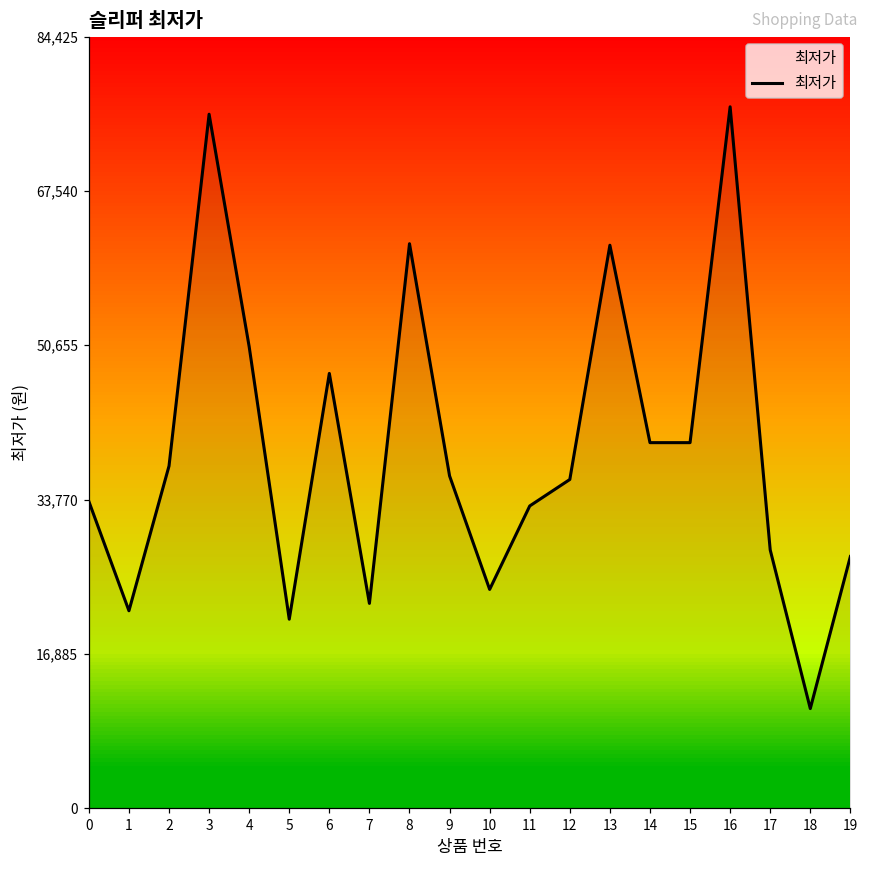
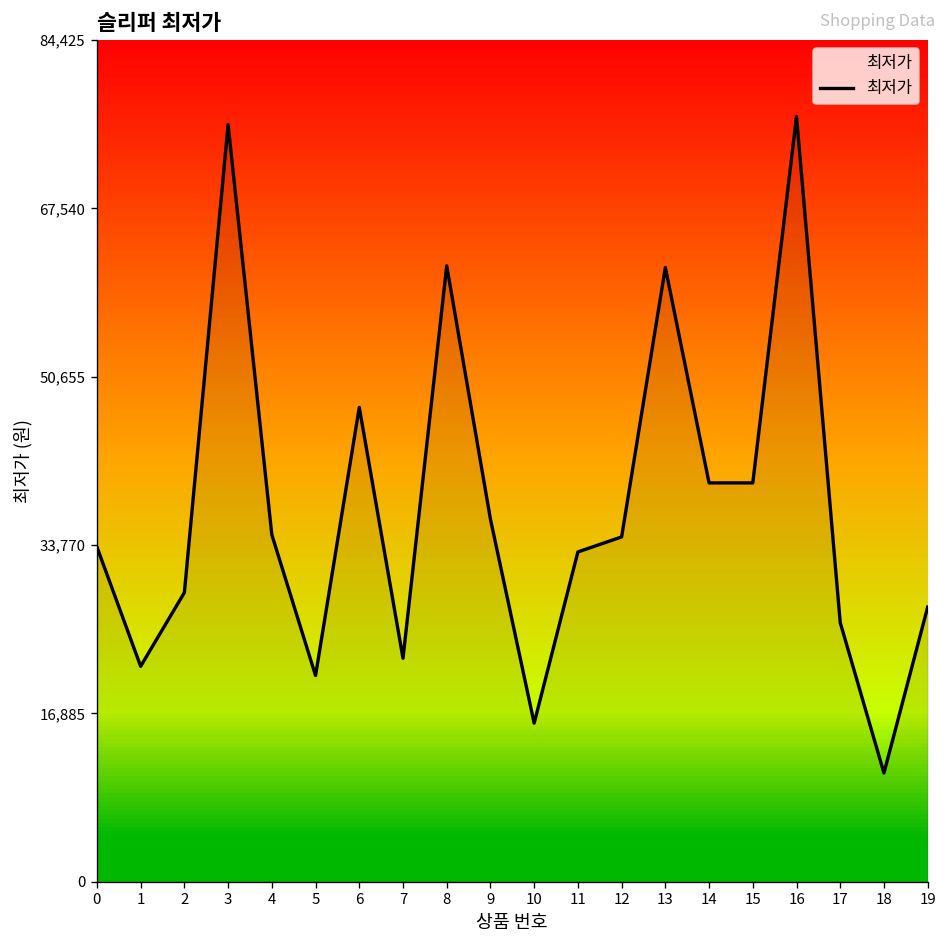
2: 37,000 -> 29,000
4: 51,000 -> 35,000
10: 24,000 -> 16,000
12: 36,000 -> 35,000
17: 28,000 -> 26,000
